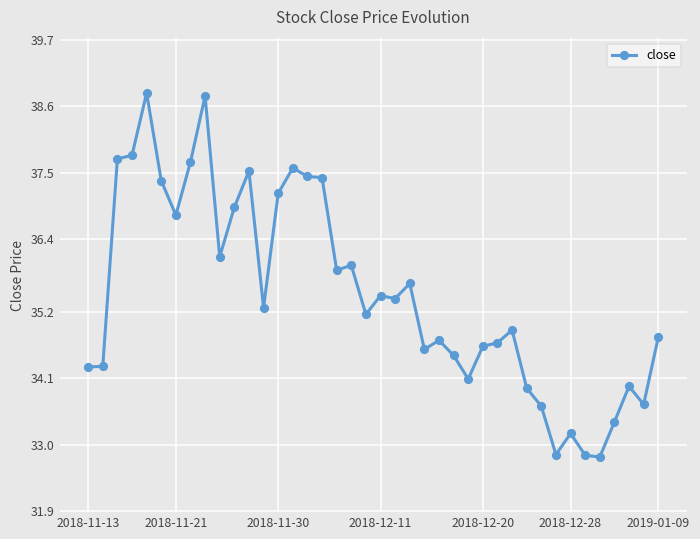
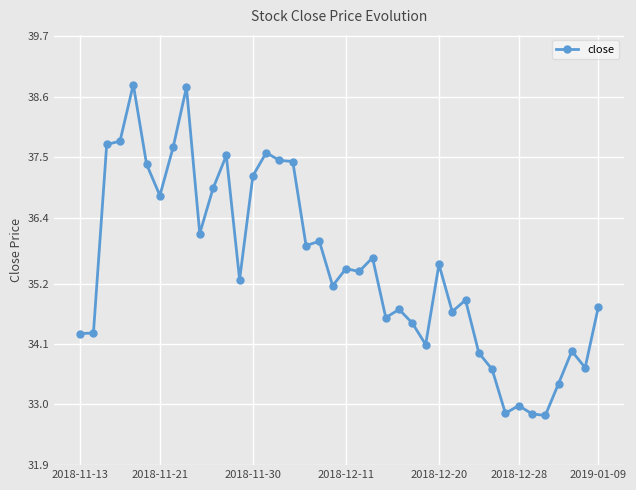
2018-12-20: 34.6 -> 35.6
2018-12-28: 33.2 -> 33.0
